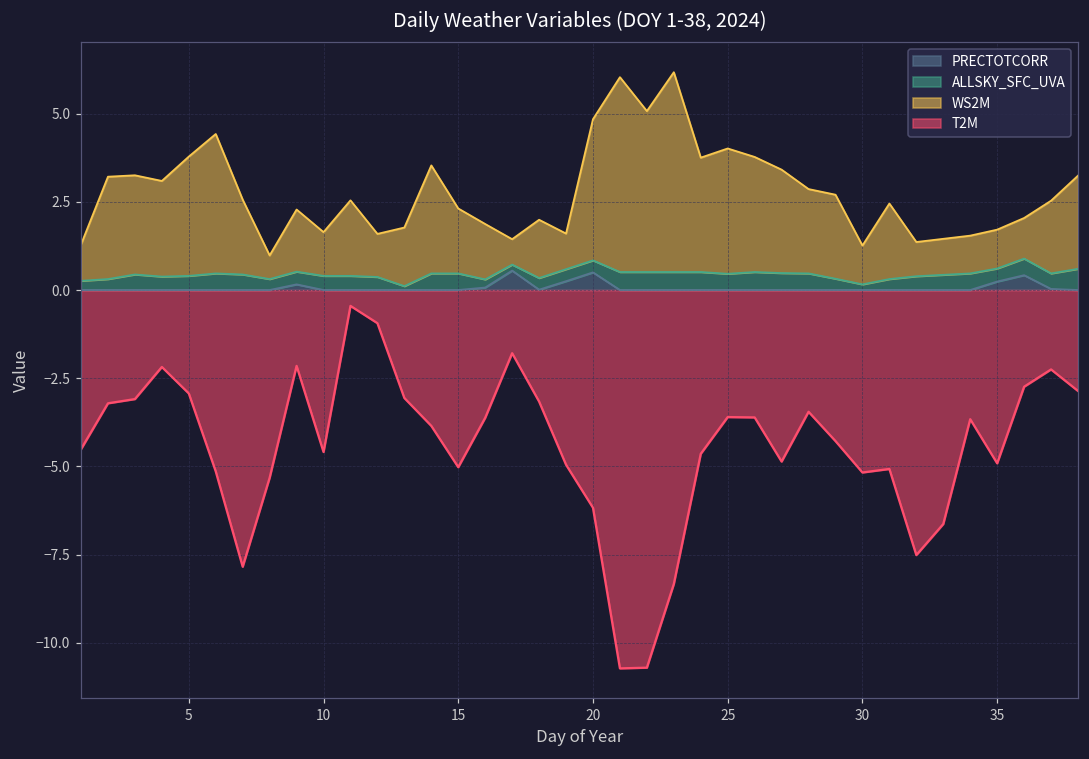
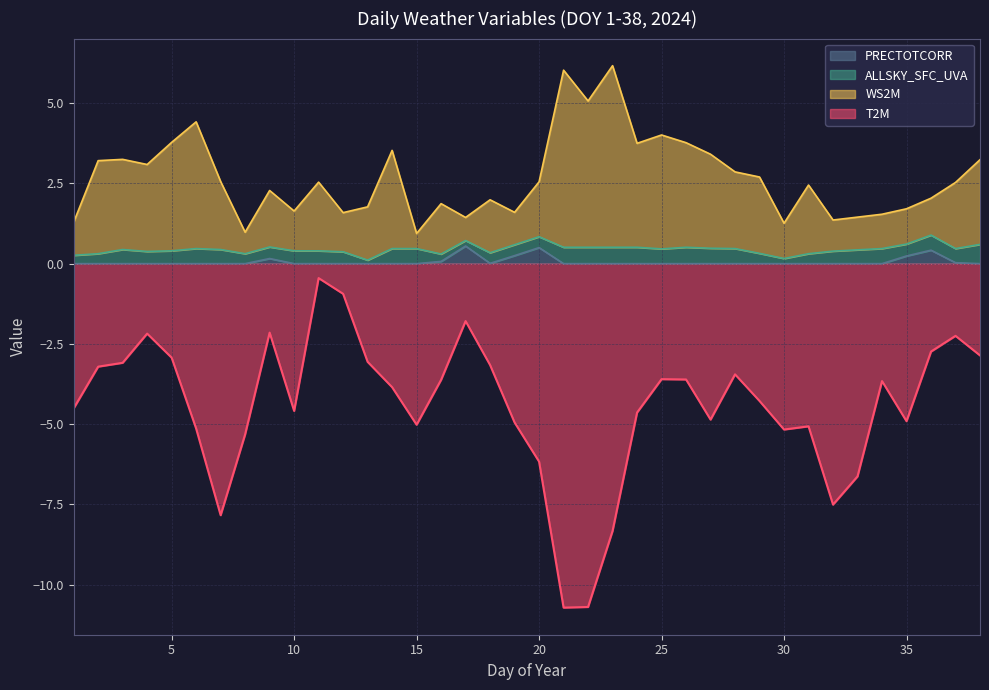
WS2M, 15: 1.8 -> 0.5
WS2M, 20: 4.0 -> 1.7
